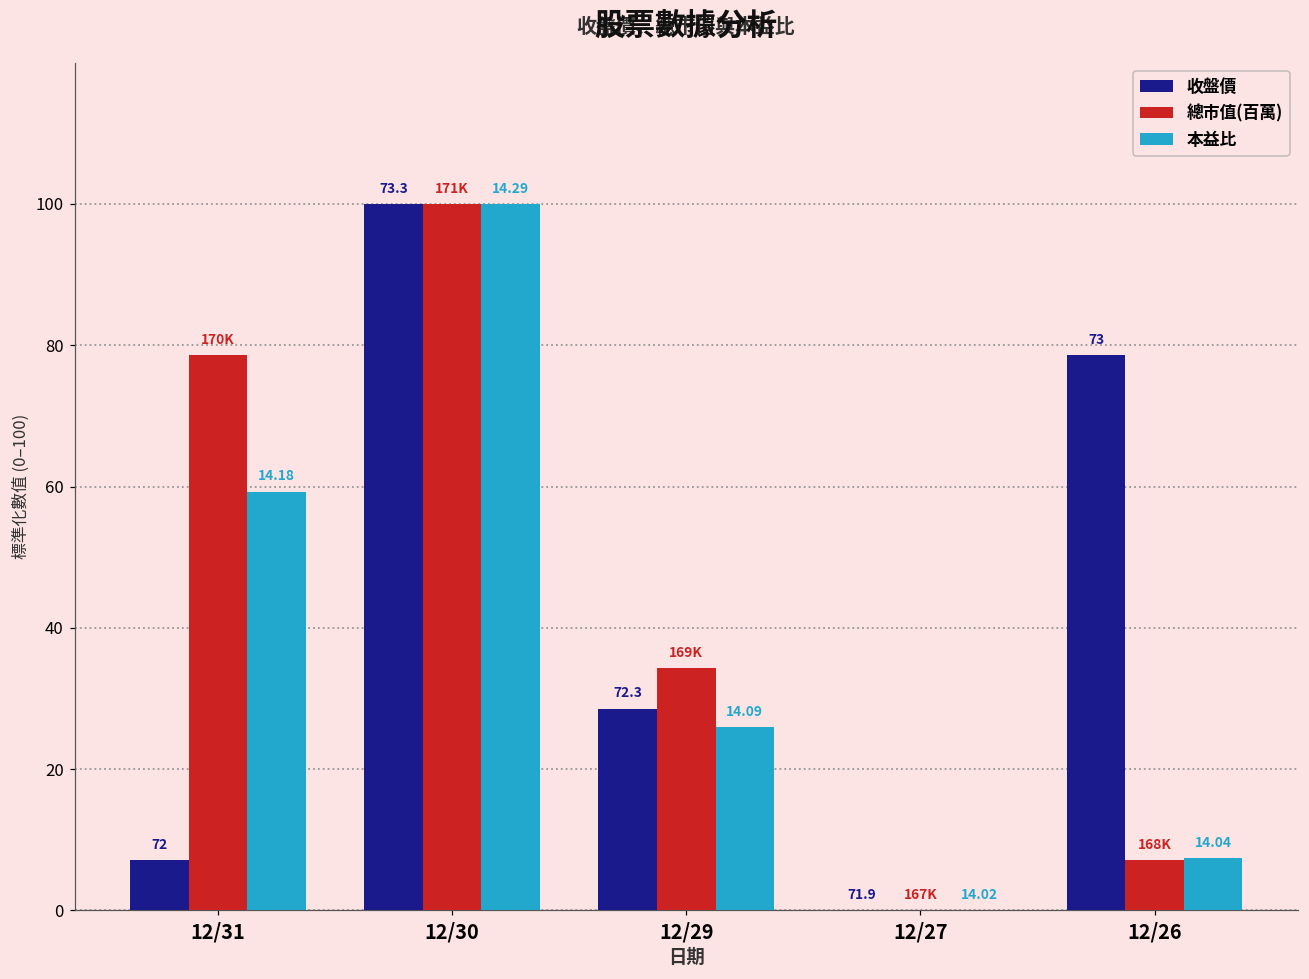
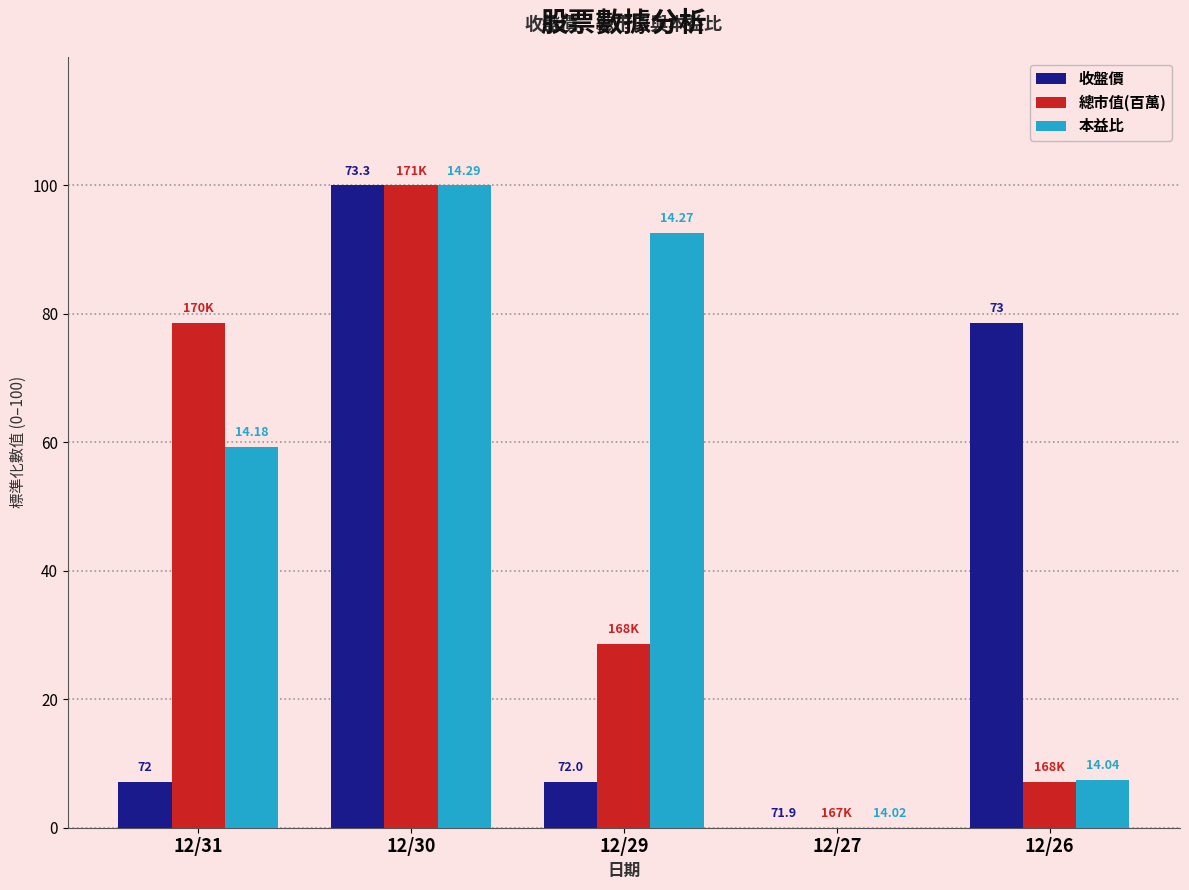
收盤價, 12/29: 72.3 -> 72.0
總市值(百萬), 12/29: 169K -> 168K
本益比, 12/29: 14.09 -> 14.27
